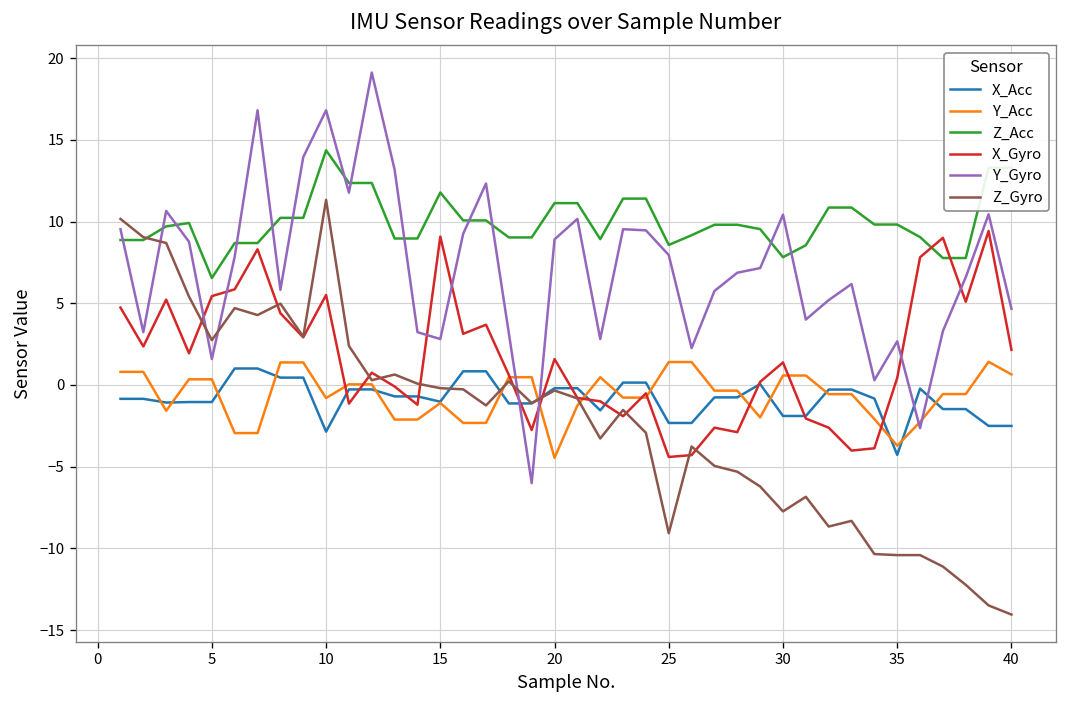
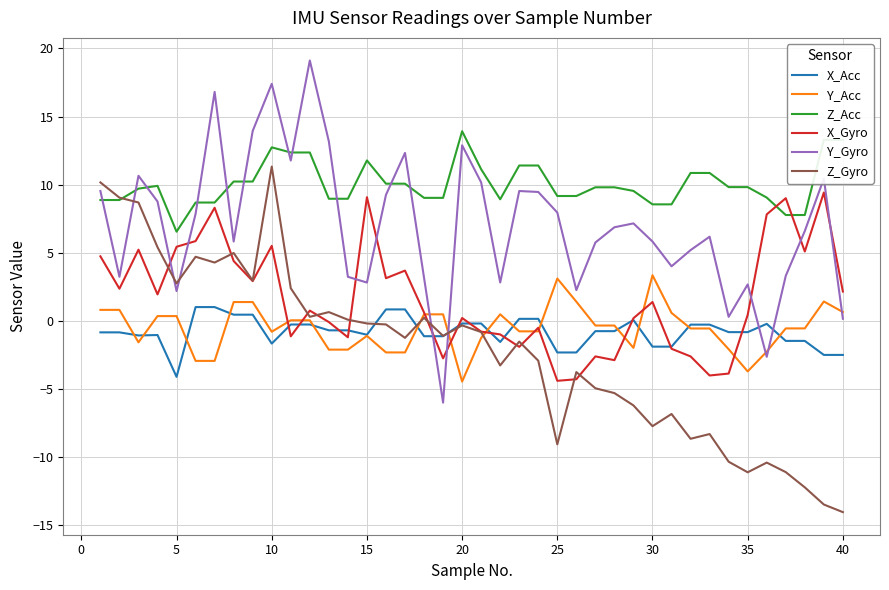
X_Acc, 5: -1.0 -> -4.1
Y_Gyro, 5: 1.6 -> 2.2
X_Acc, 10: -2.9 -> -1.7
Z_Acc, 10: 14.4 -> 12.7
Y_Gyro, 10: 16.8 -> 17.4
Z_Acc, 20: 11.1 -> 13.9
X_Gyro, 20: 1.6 -> 0.2
Y_Gyro, 20: 8.9 -> 12.9
Y_Acc, 25: 1.4 -> 3.1
Z_Acc, 25: 8.6 -> 9.2
Y_Acc, 30: 0.6 -> 3.3
Z_Acc, 30: 7.8 -> 8.6
Y_Gyro, 30: 10.4 -> 5.8
X_Acc, 35: -4.3 -> -0.8
Z_Gyro, 35: -10.4 -> -11.1
Y_Gyro, 40: 4.7 -> 0.1
